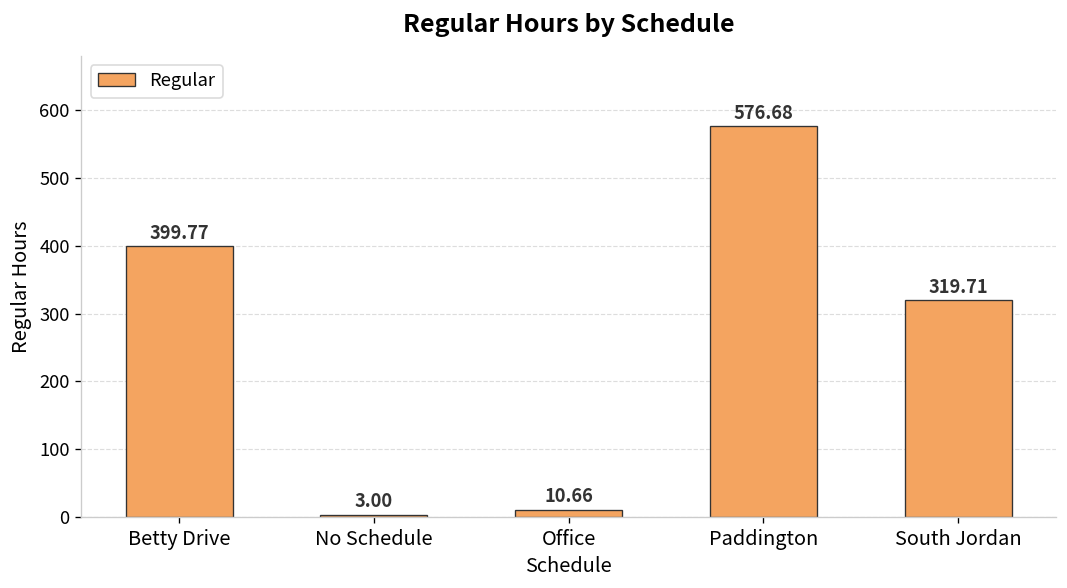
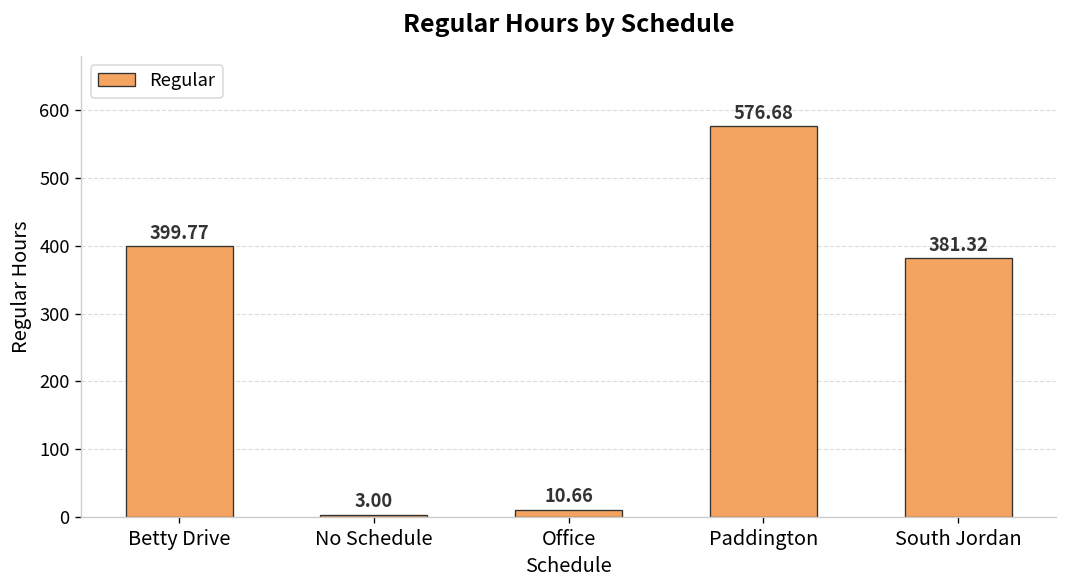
South Jordan: 319.71 -> 381.32
